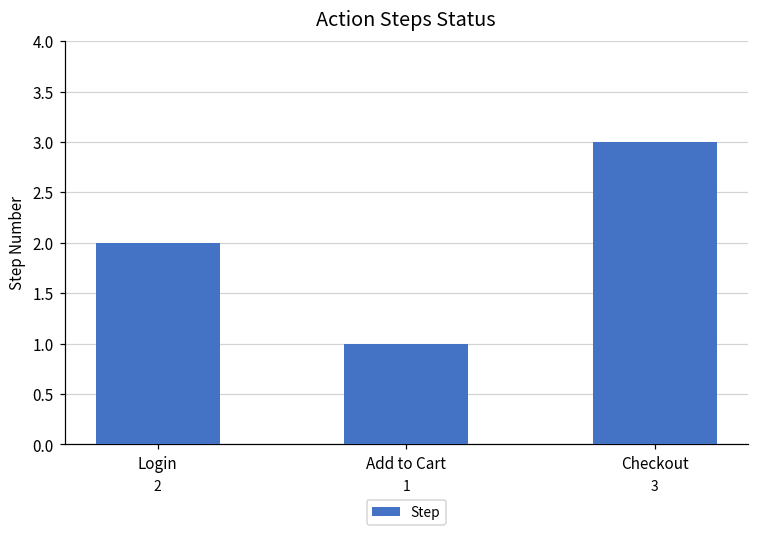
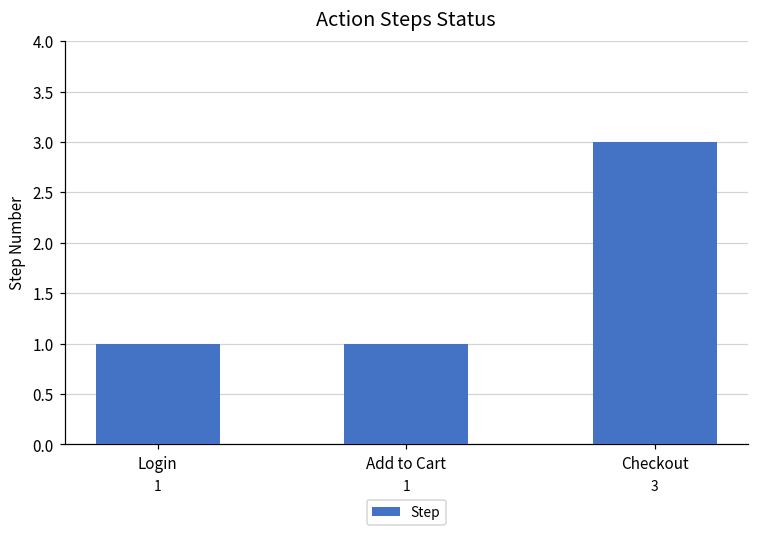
Login: 2 -> 1
